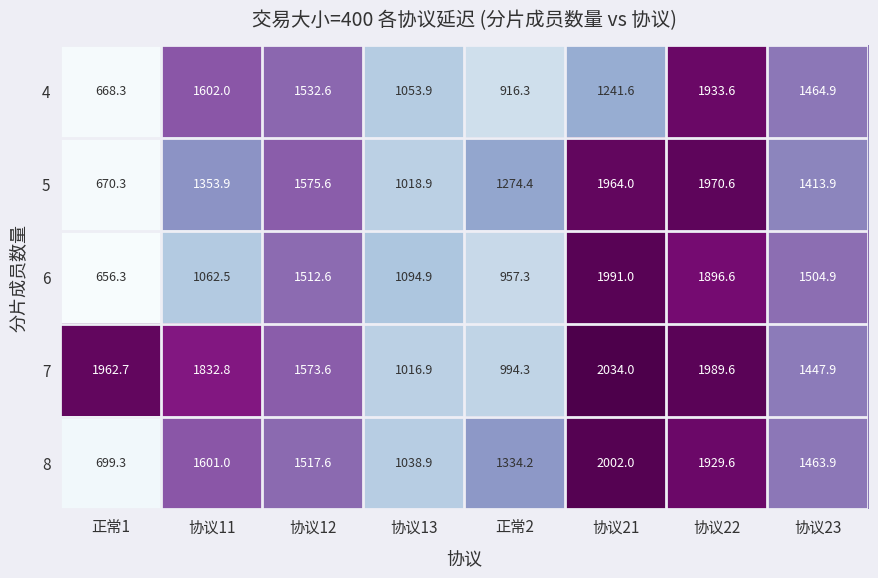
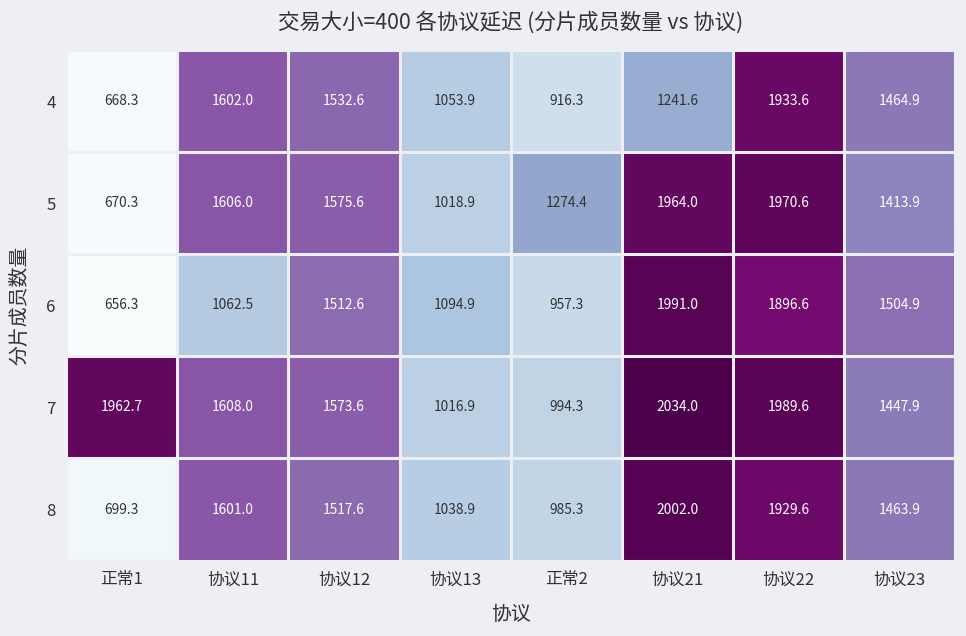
5, 协议11: 1353.9 -> 1606.0
7, 协议11: 1832.8 -> 1608.0
8, 正常2: 1334.2 -> 985.3
